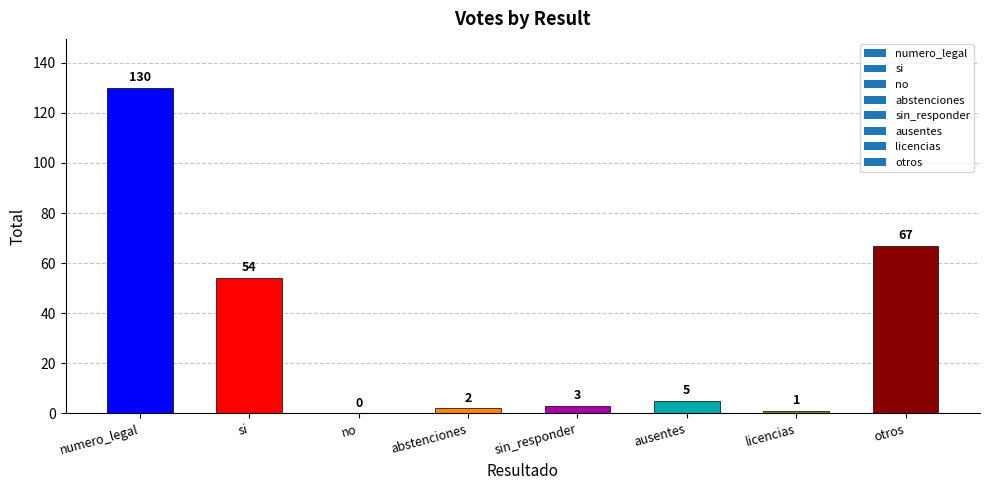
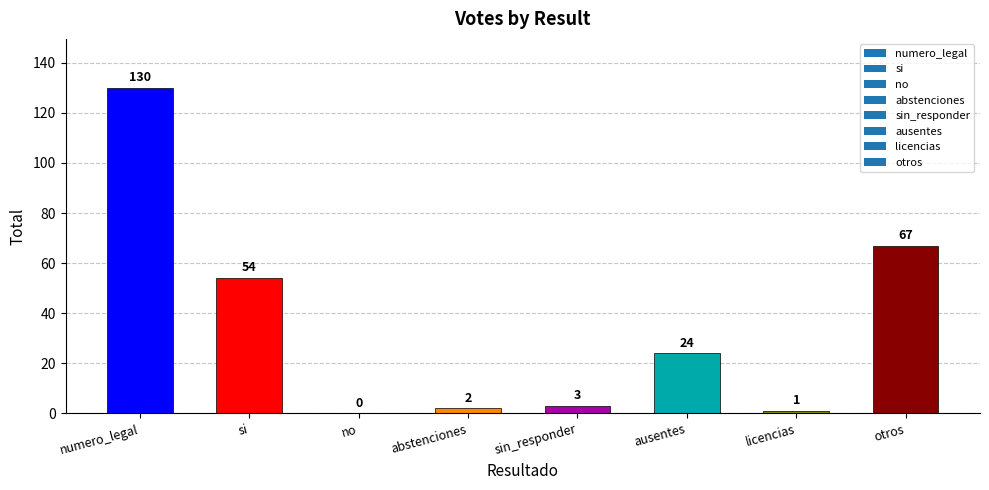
ausentes: 5 -> 24
